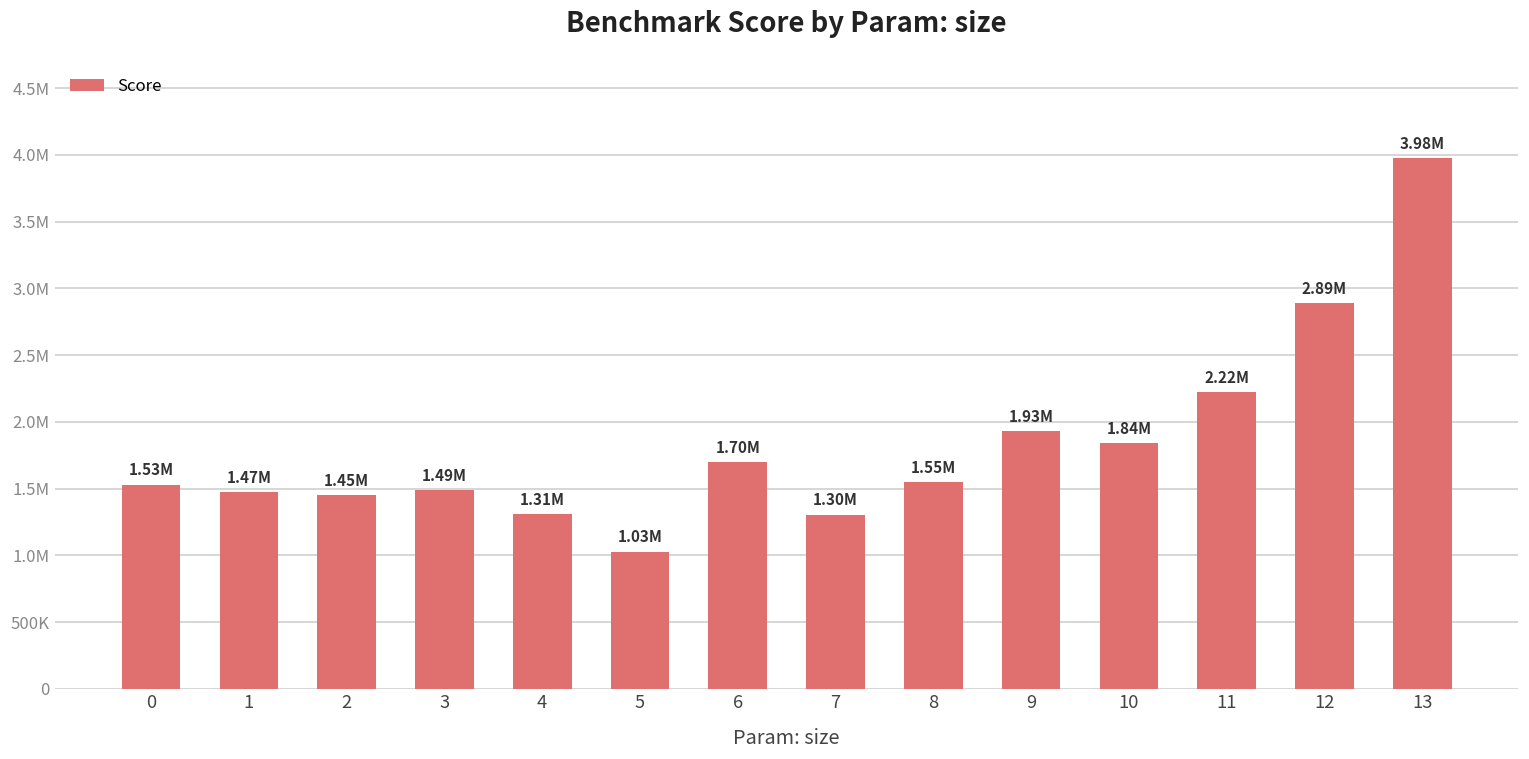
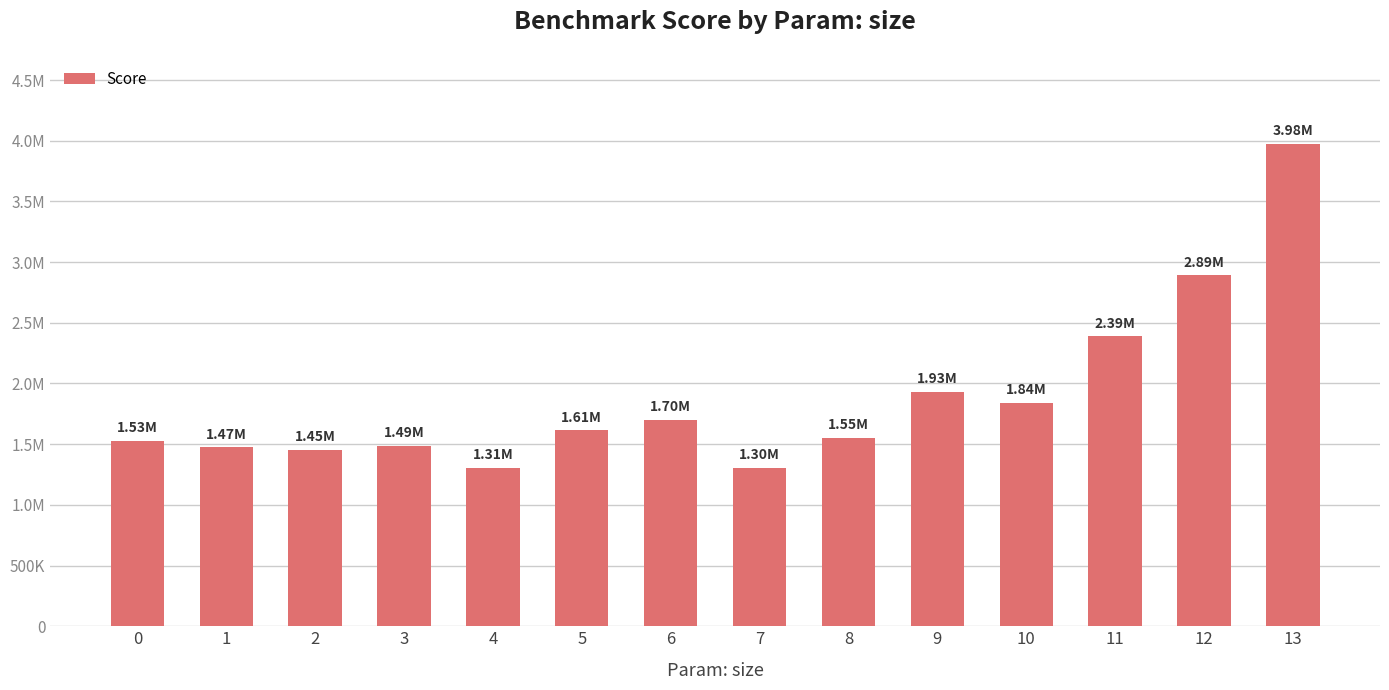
5: 1.03M -> 1.61M
11: 2.22M -> 2.39M
